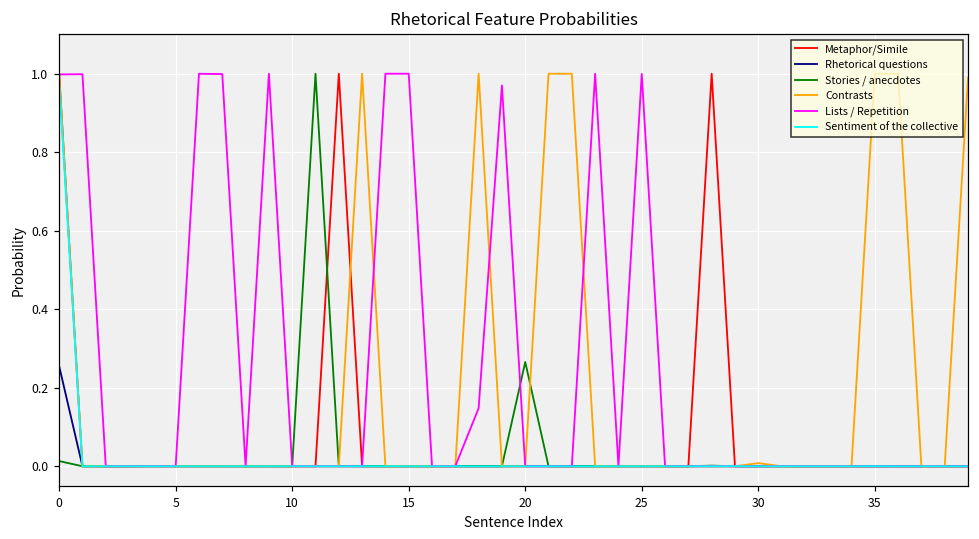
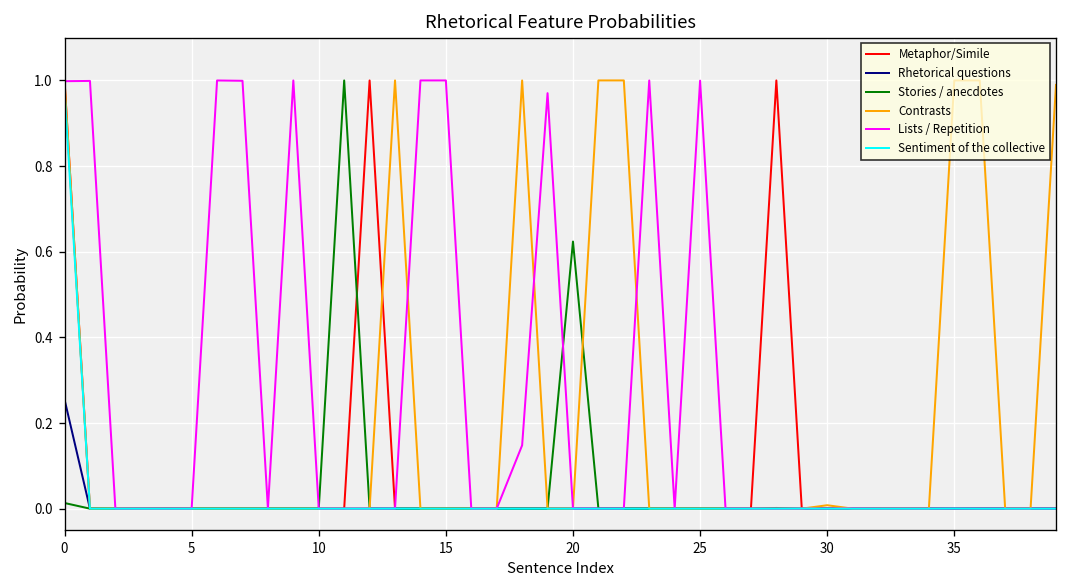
Stories / anecdotes, 20: 0.27 -> 0.62
